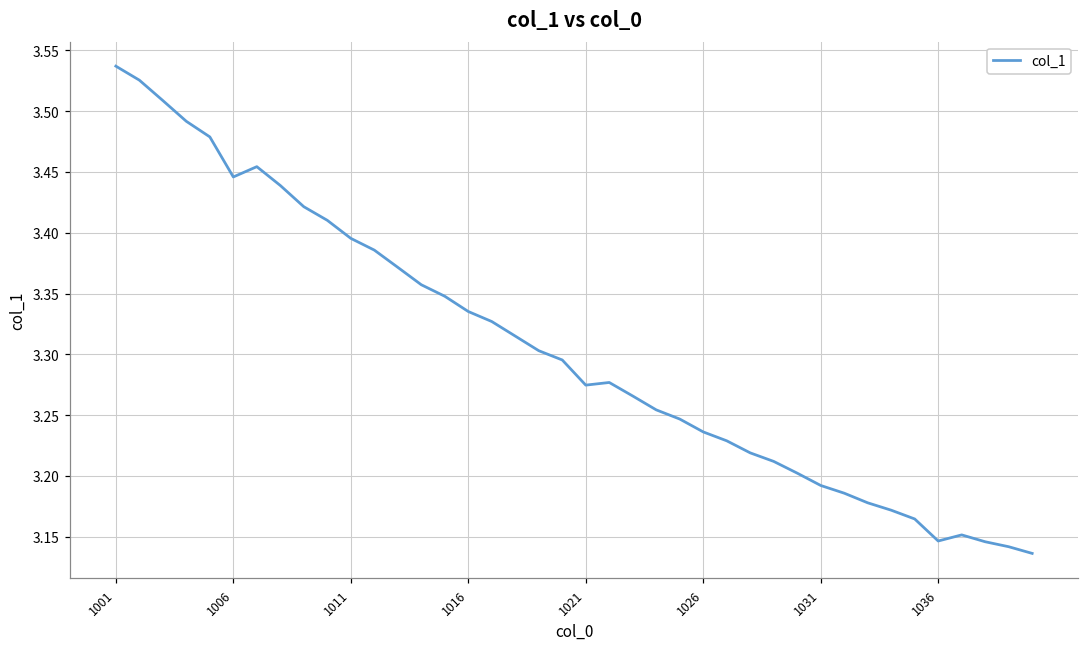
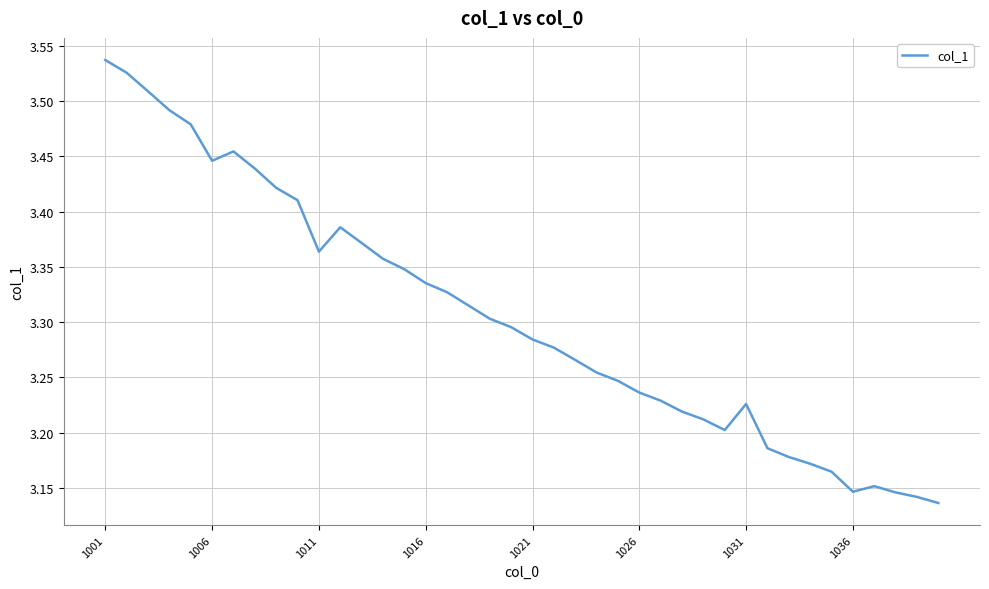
1011: 3.395 -> 3.364
1021: 3.275 -> 3.284
1031: 3.192 -> 3.226
